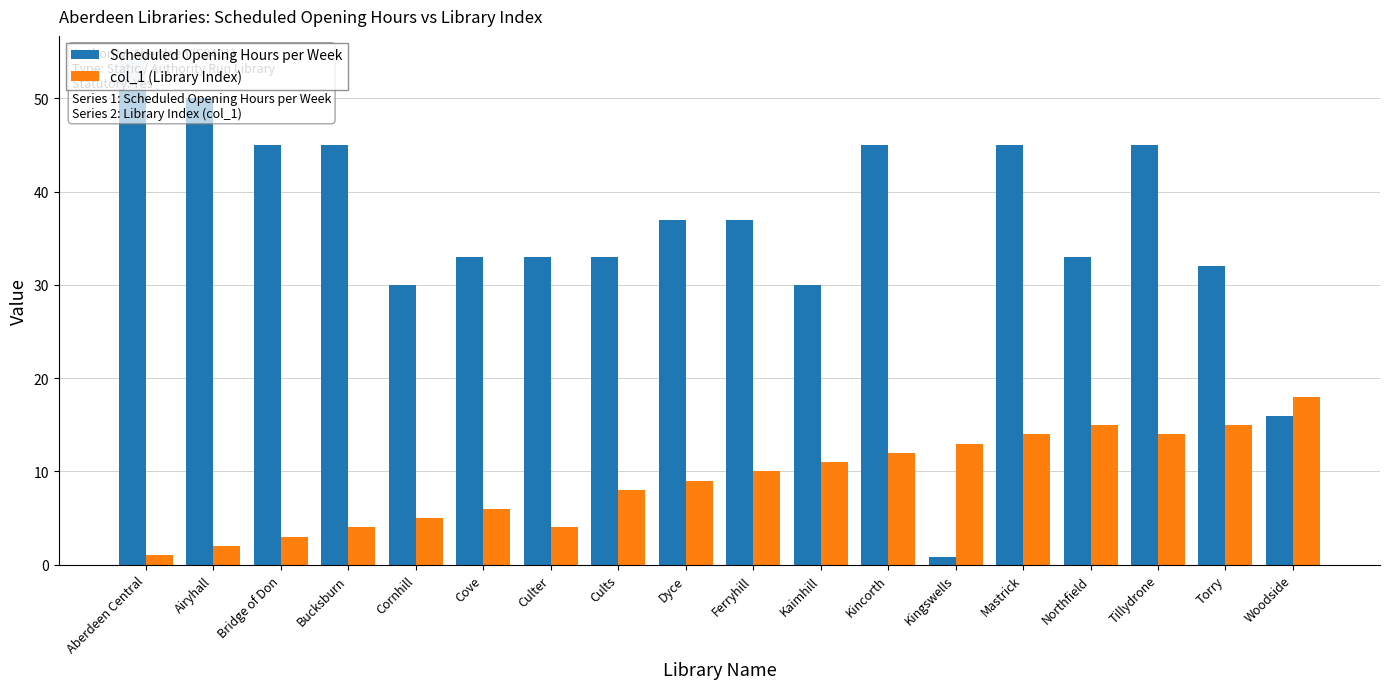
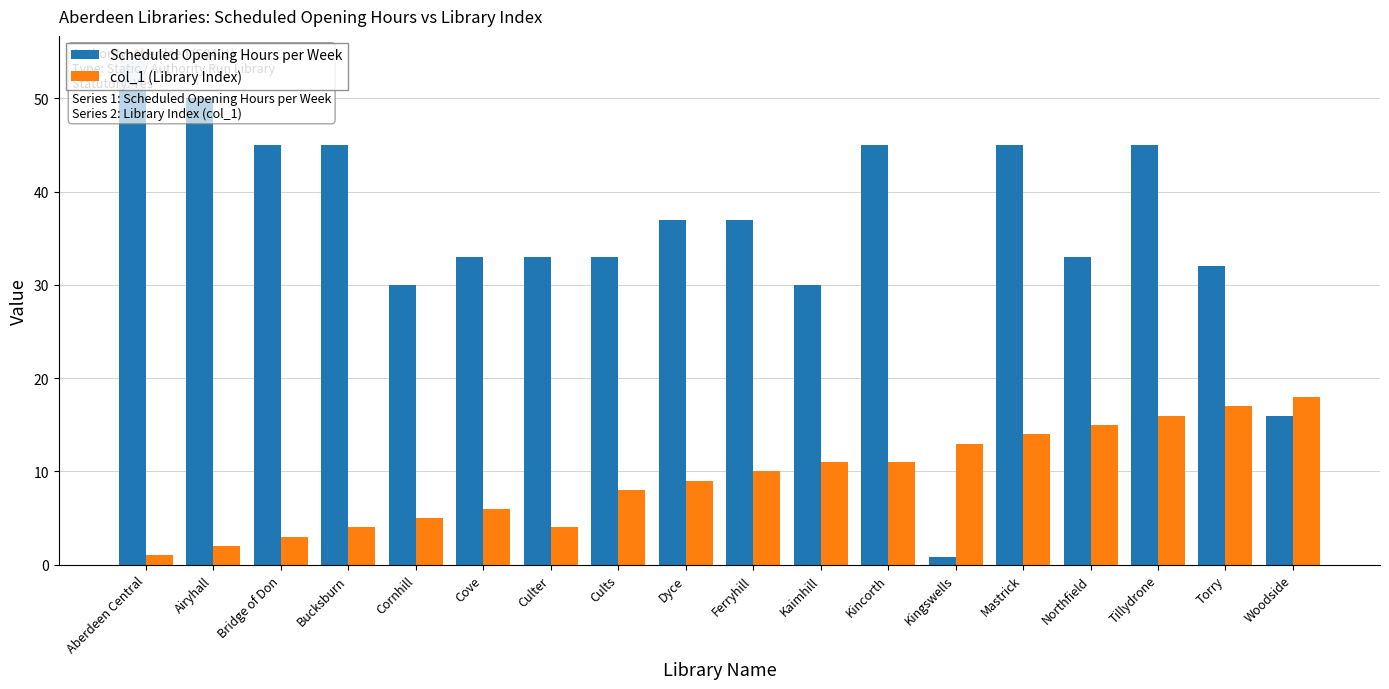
col_1 (Library Index), Kincorth: 12 -> 11
col_1 (Library Index), Tillydrone: 14 -> 16
col_1 (Library Index), Torry: 15 -> 17
